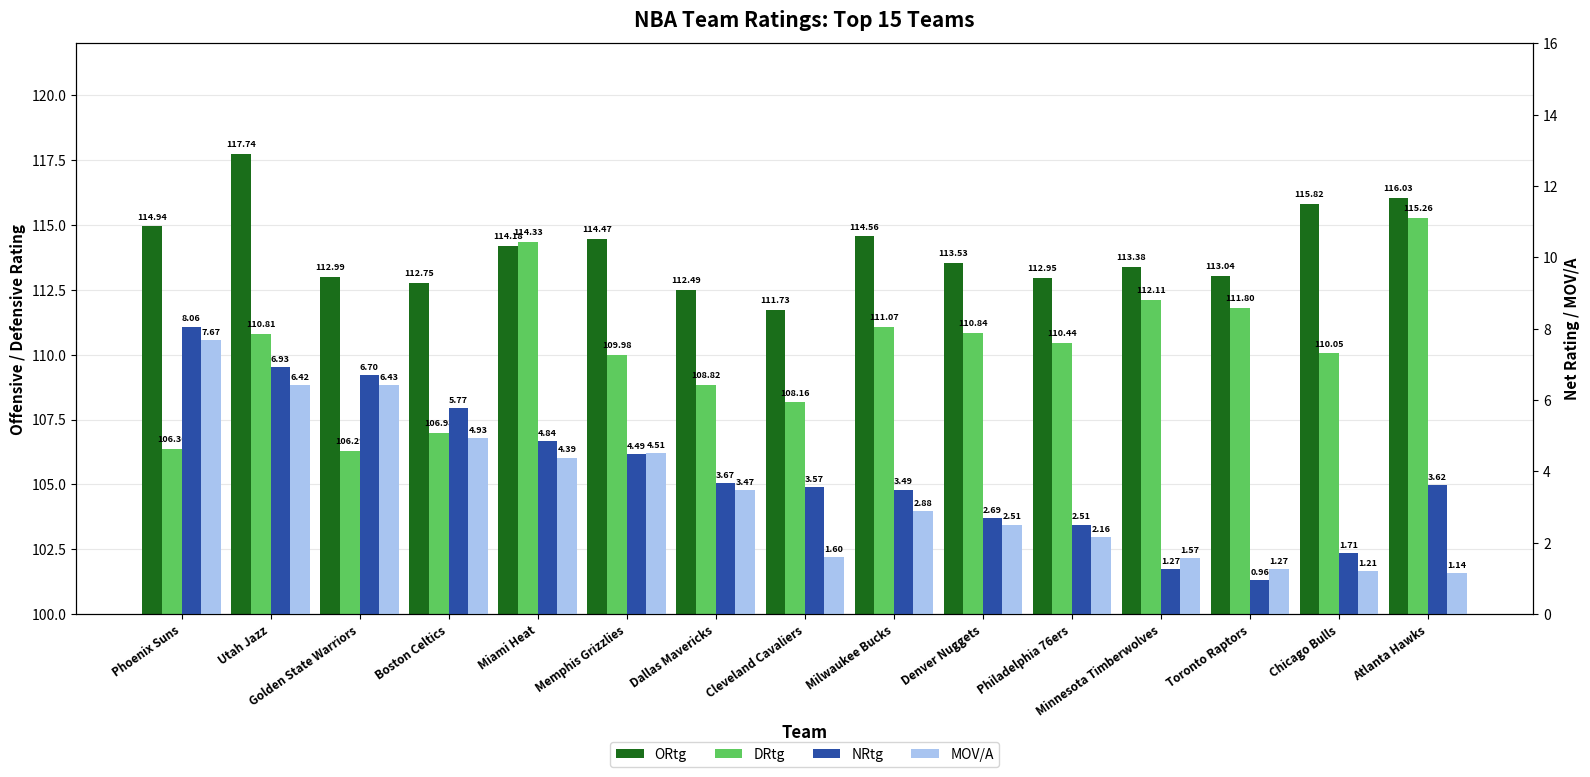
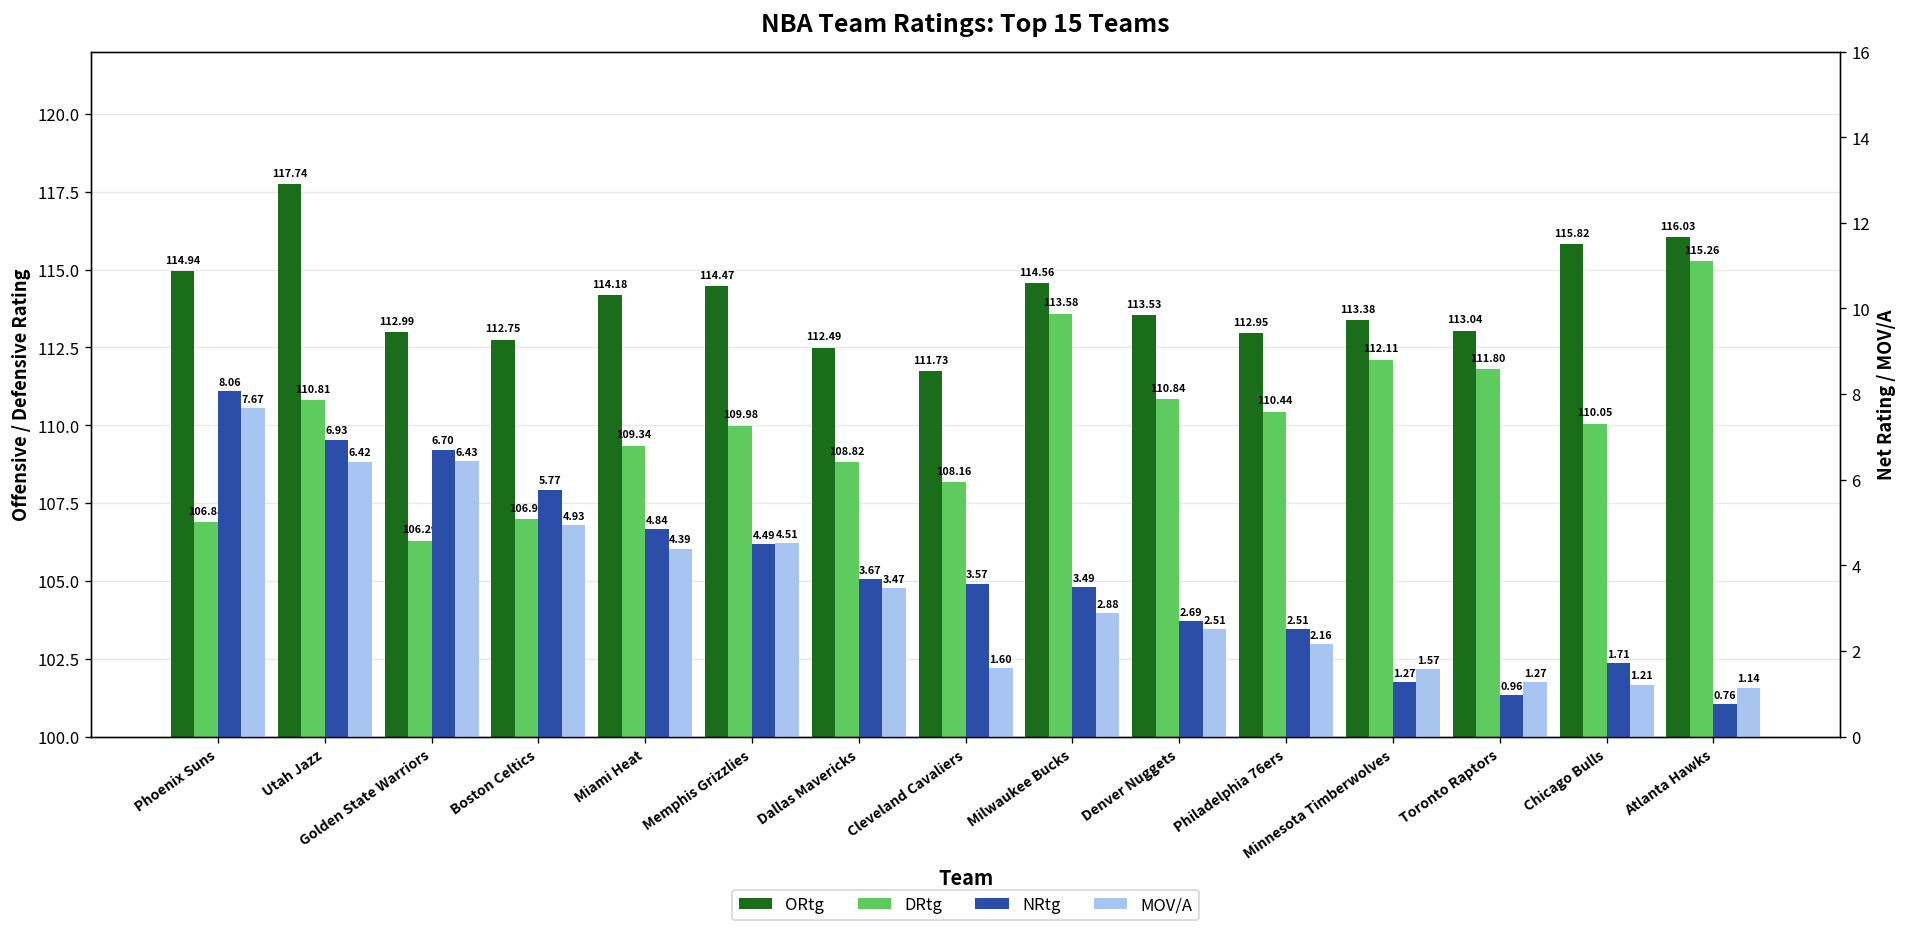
DRtg, Phoenix Suns: 106.36 -> 106.88
DRtg, Miami Heat: 114.33 -> 109.34
DRtg, Milwaukee Bucks: 111.07 -> 113.58
NRtg, Atlanta Hawks: 3.62 -> 0.76
